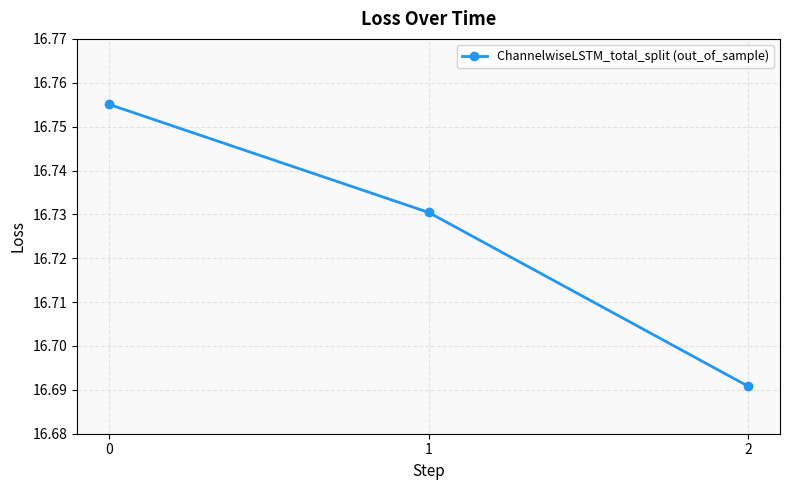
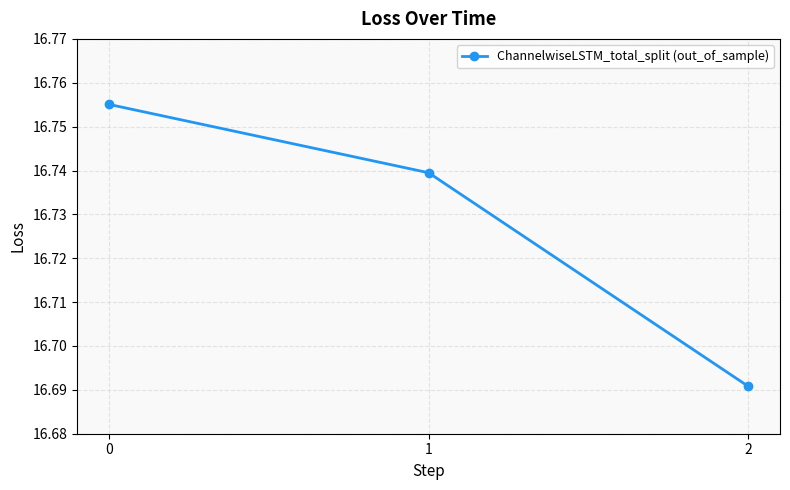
1: 16.730 -> 16.739
